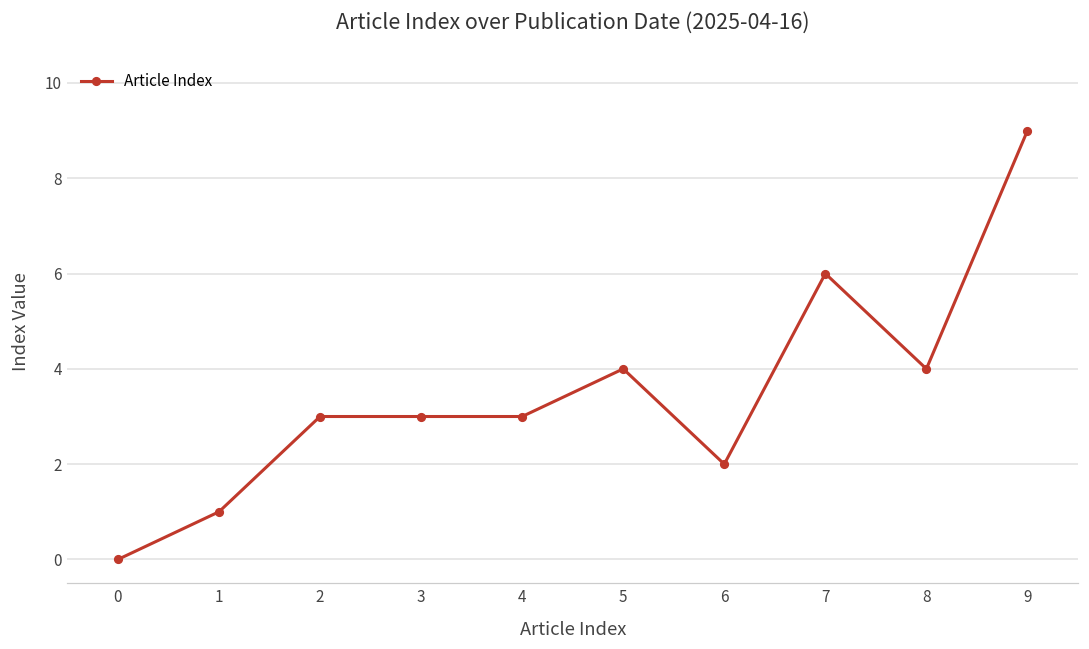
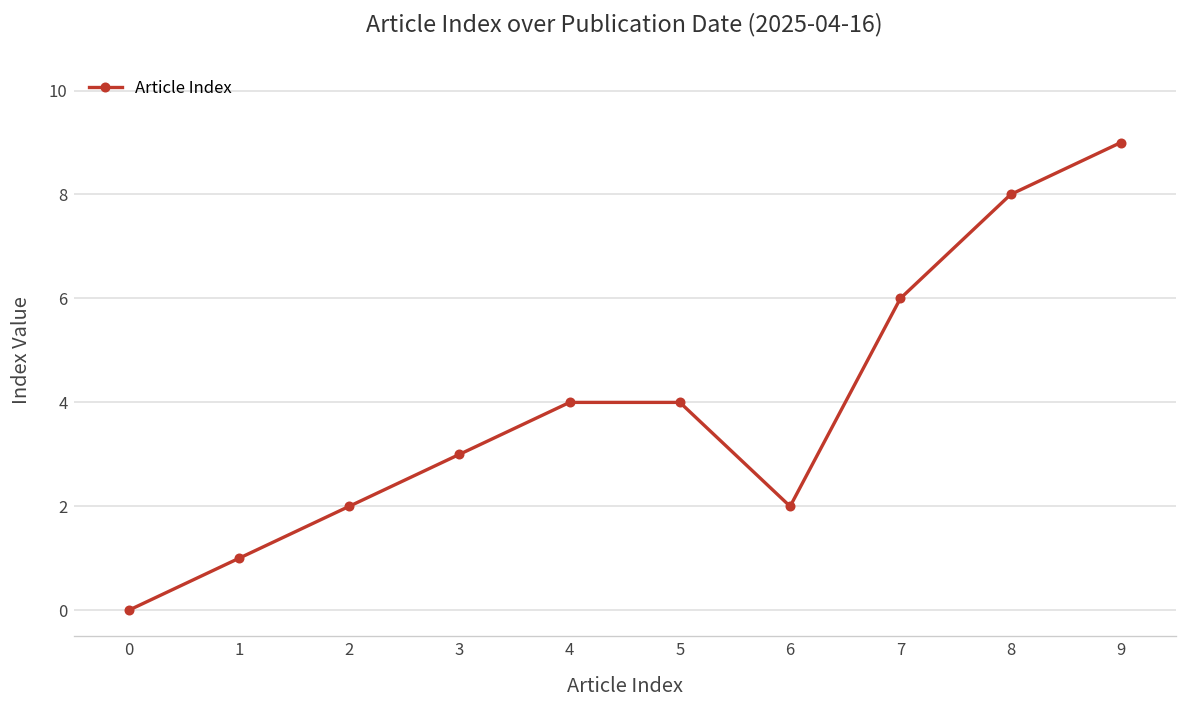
2: 3 -> 2
4: 3 -> 4
8: 4 -> 8
